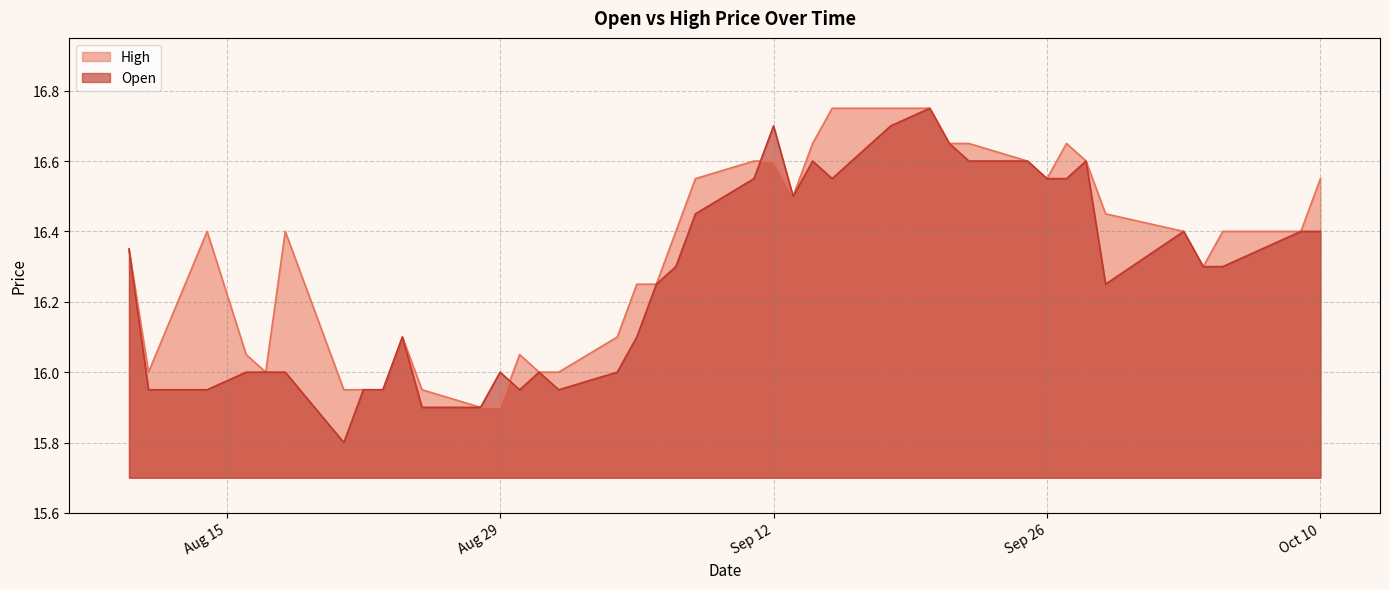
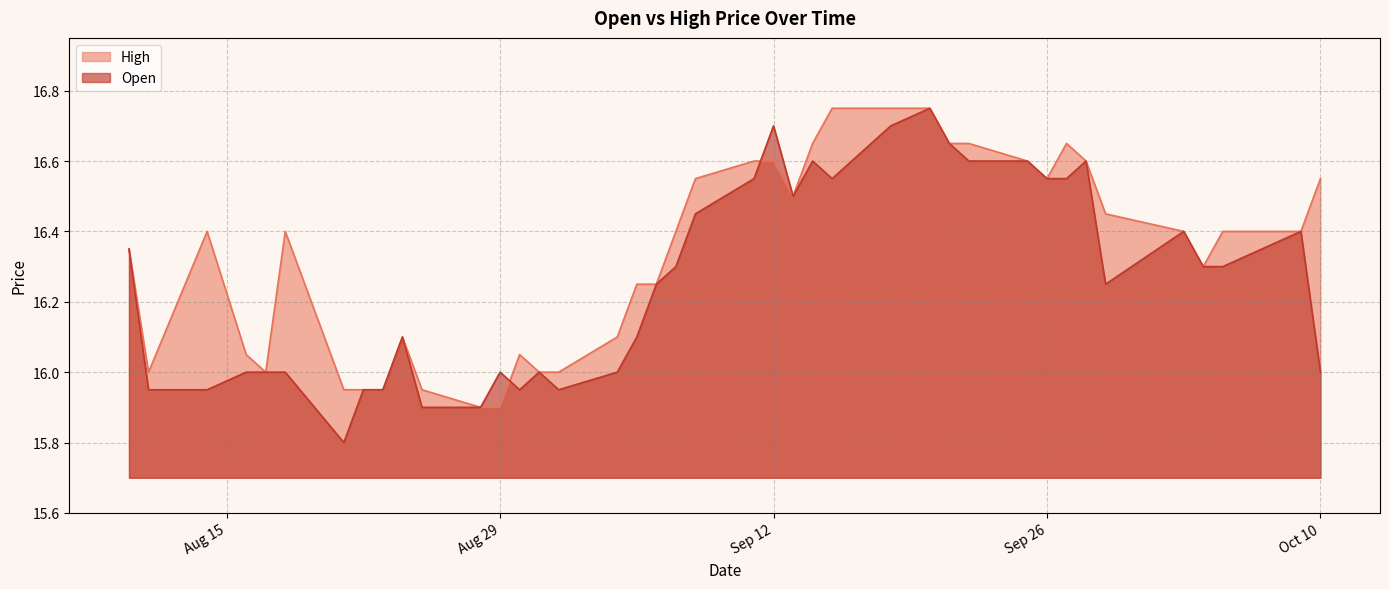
Open, Oct 10: 16.4 -> 16.0
